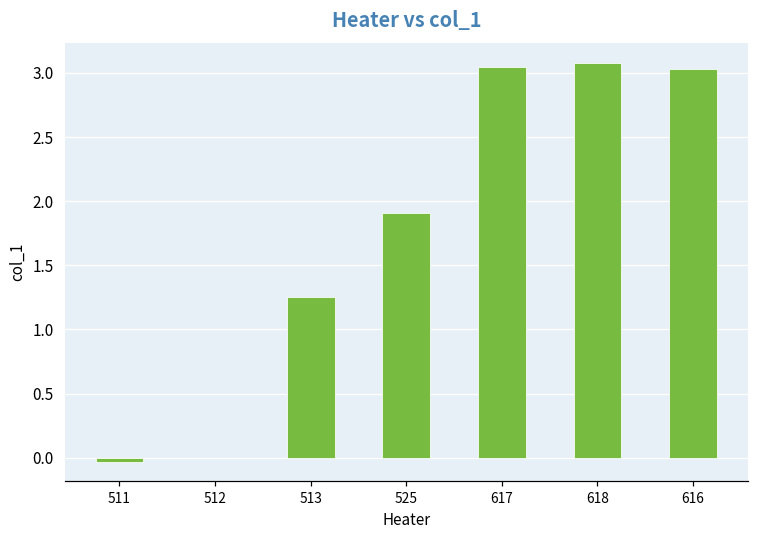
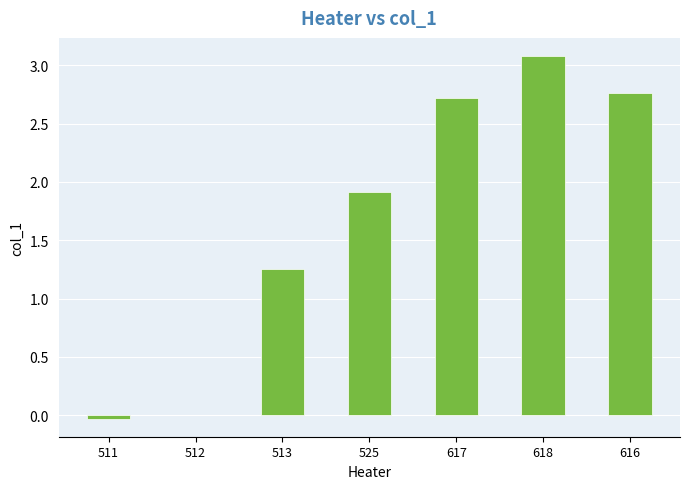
617: 3.05 -> 2.72
616: 3.03 -> 2.76
